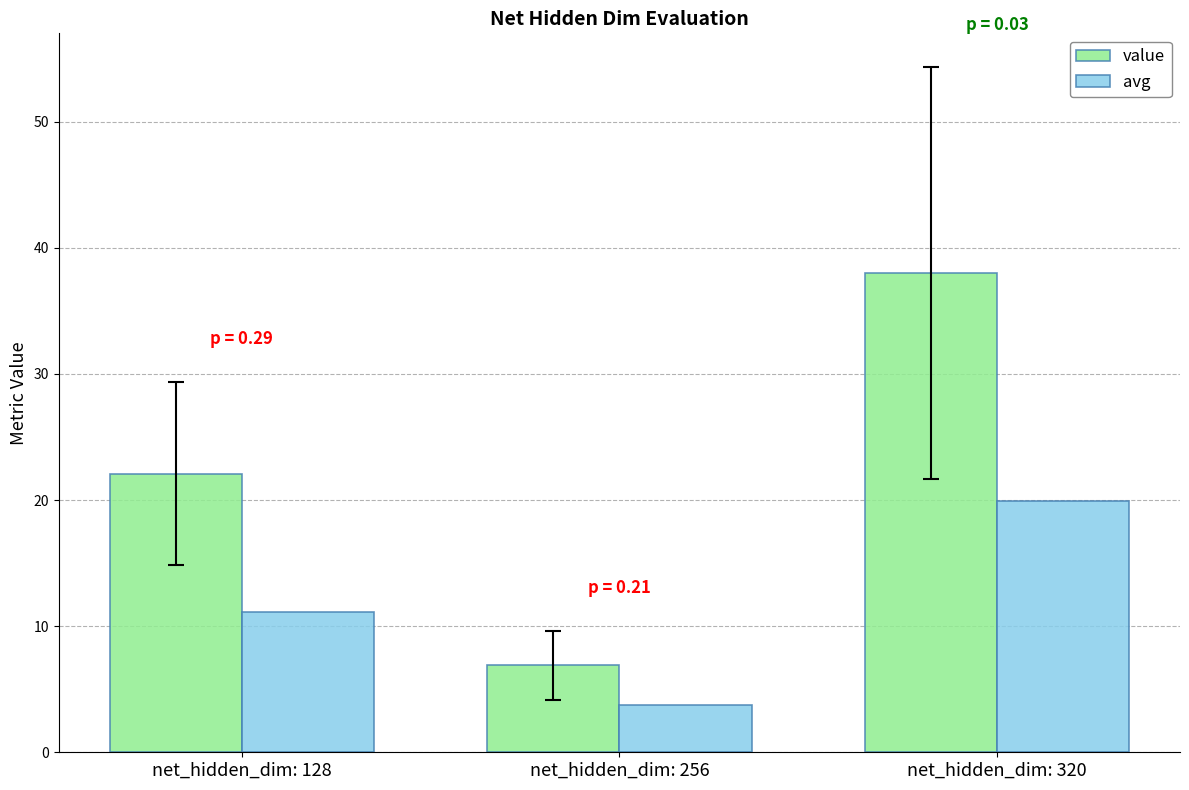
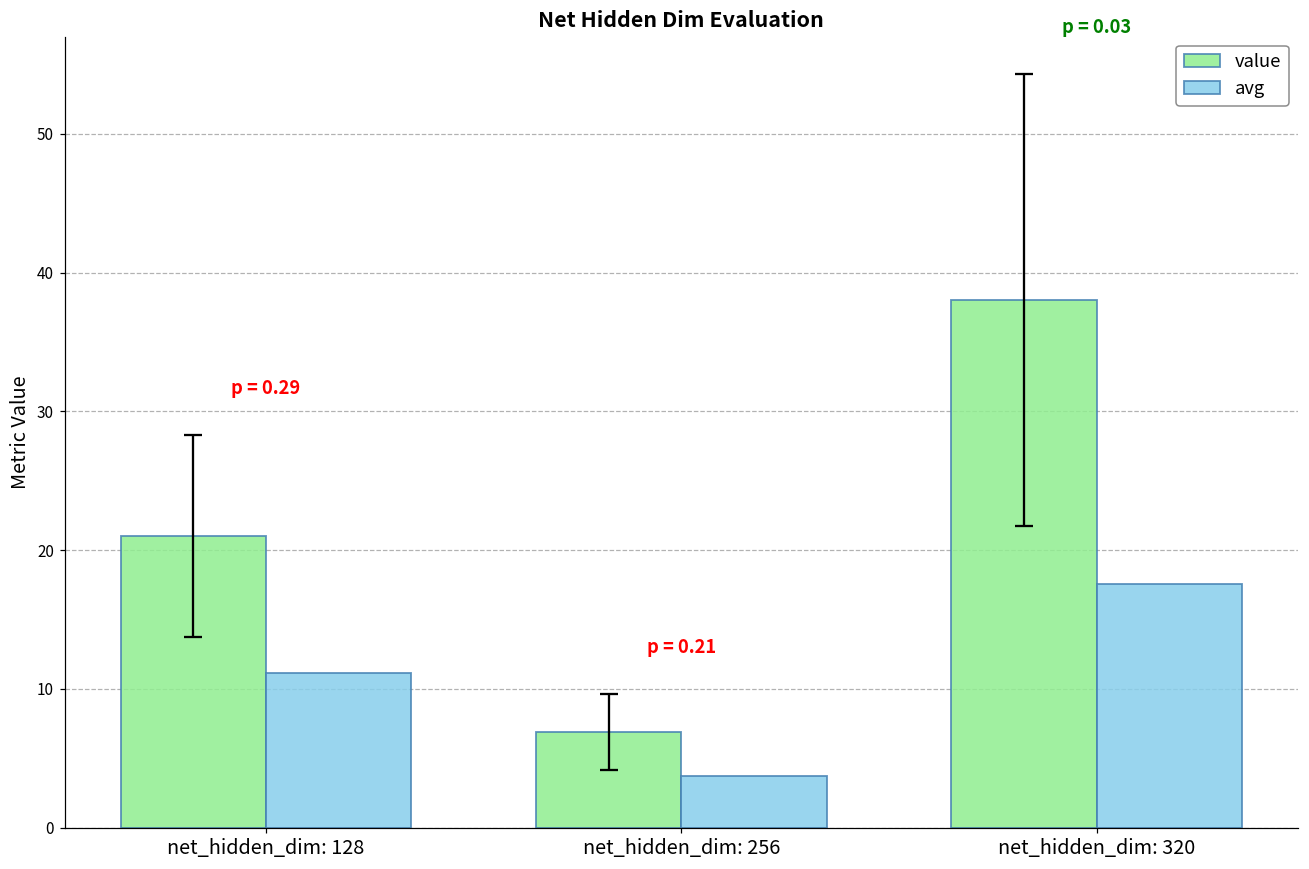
value, net_hidden_dim: 128: 22.1 -> 21.0
avg, net_hidden_dim: 320: 20.0 -> 17.6
